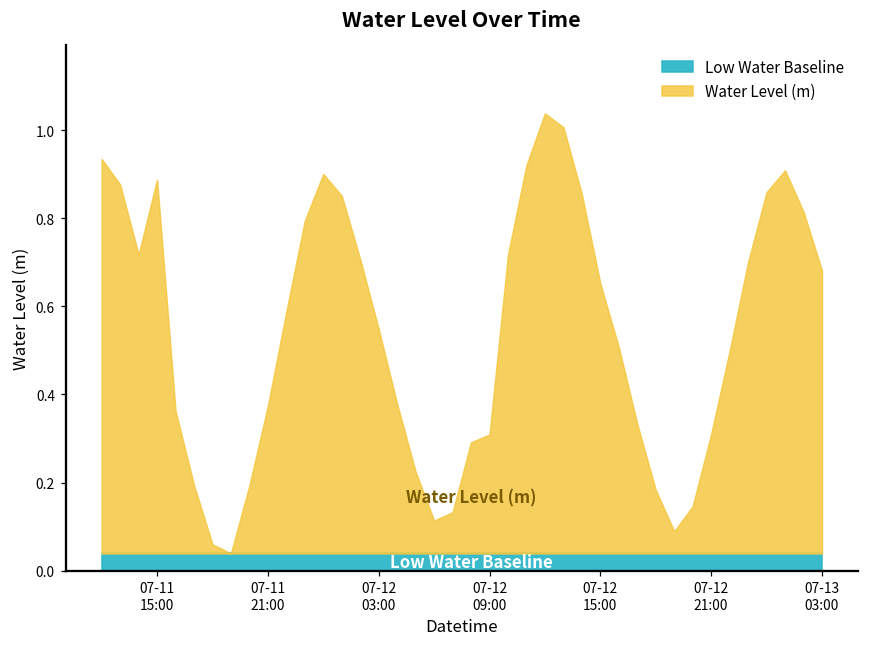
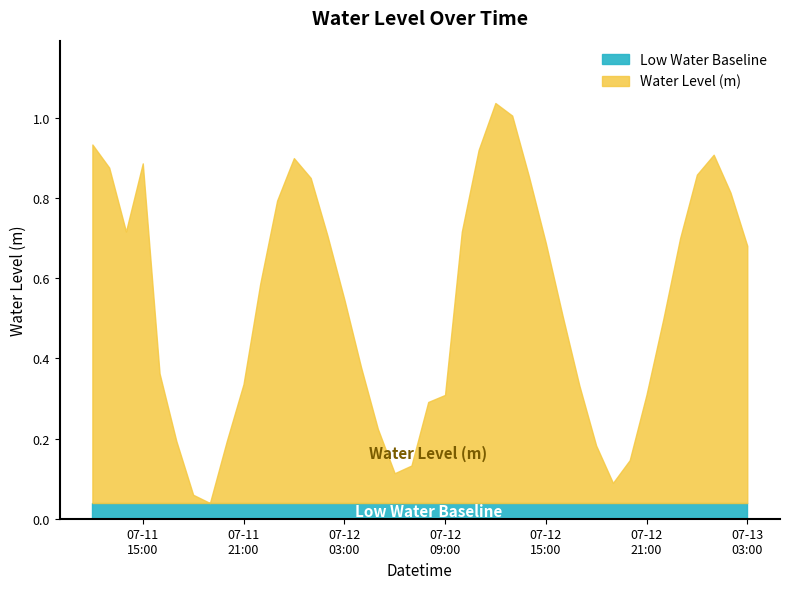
Water Level (m), 07-11 21:00: 0.37 -> 0.34
Water Level (m), 07-12 15:00: 0.65 -> 0.69
